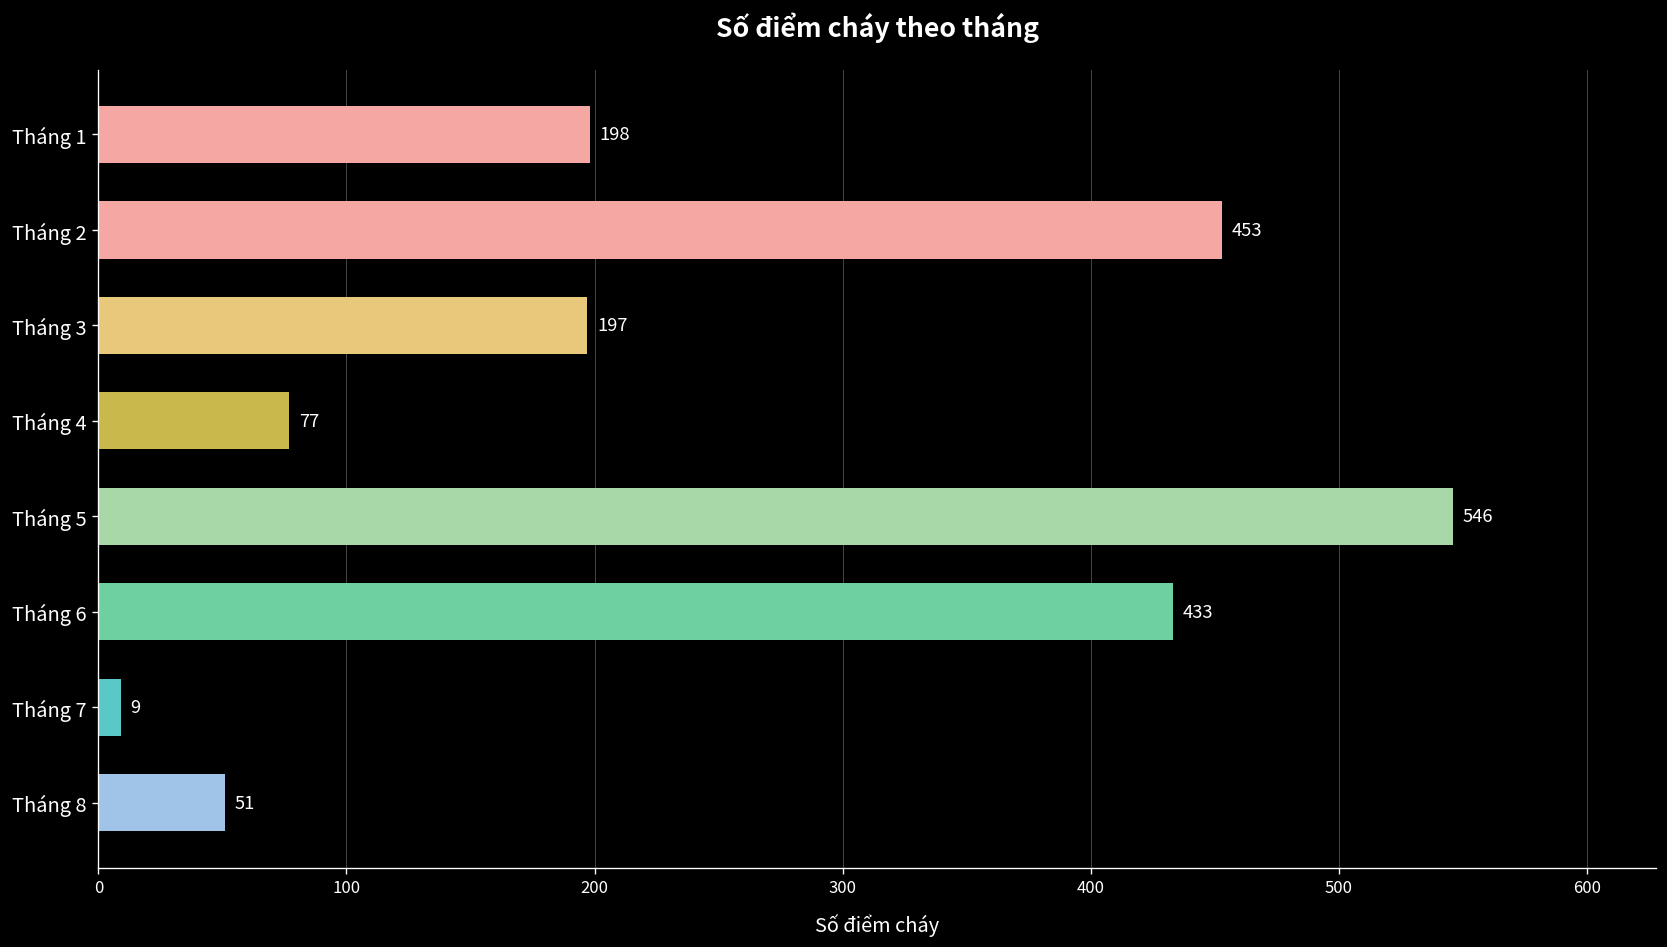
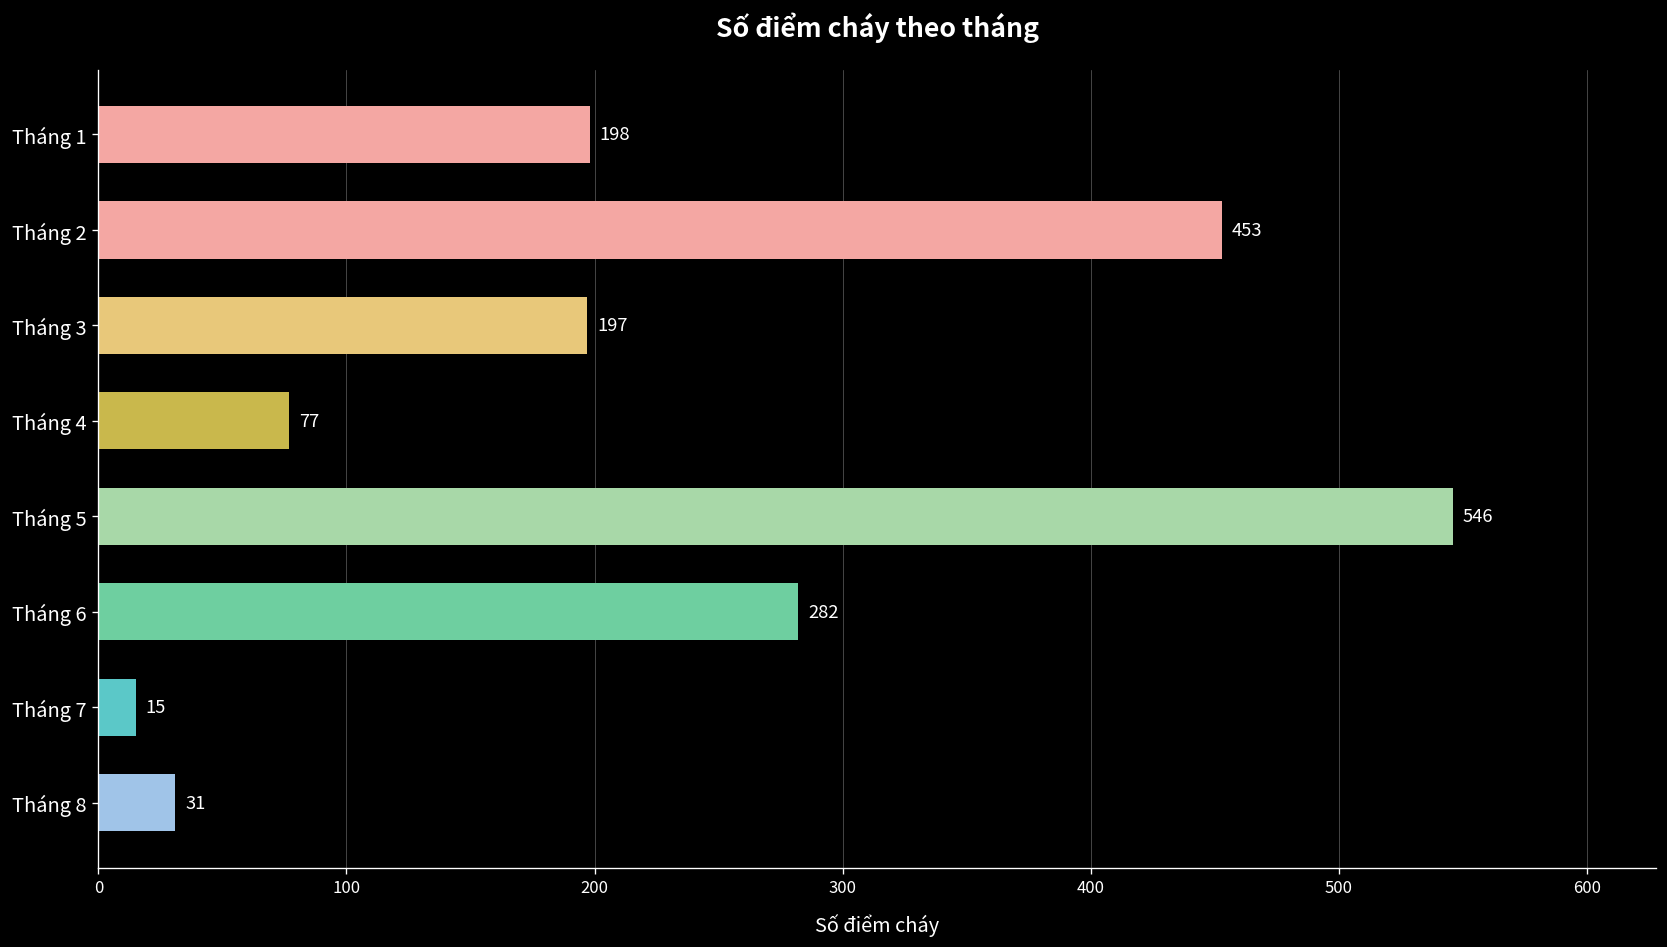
Tháng 6: 433 -> 282
Tháng 7: 9 -> 15
Tháng 8: 51 -> 31
